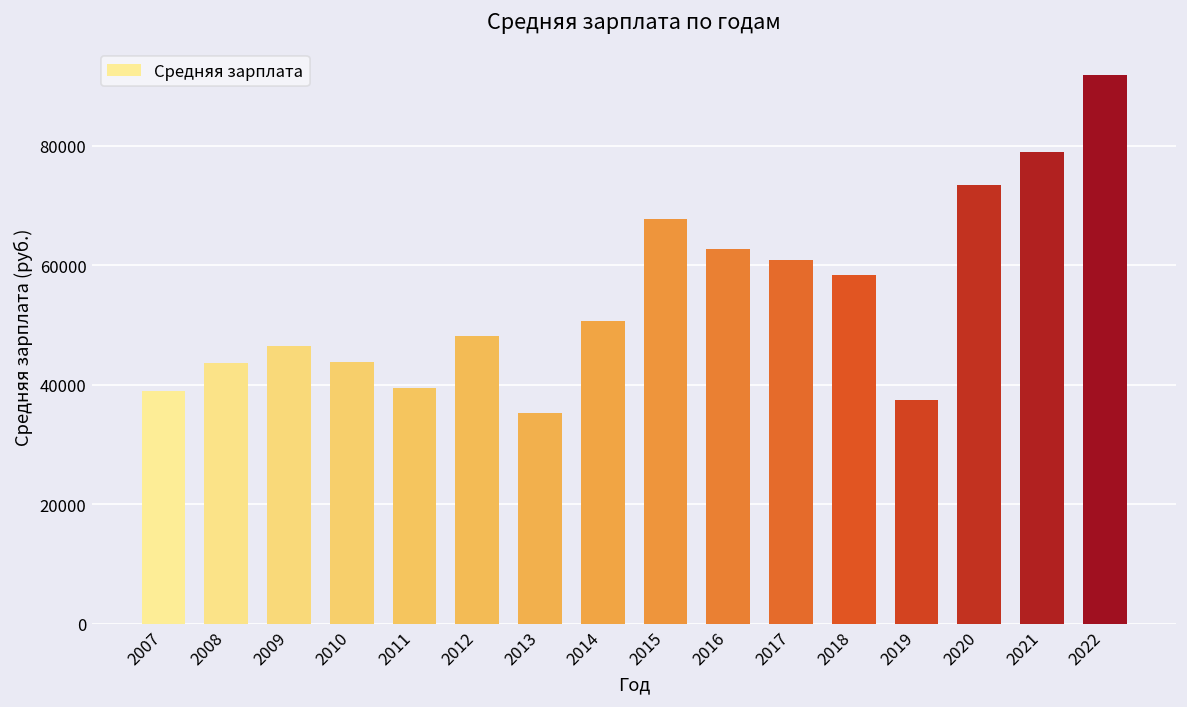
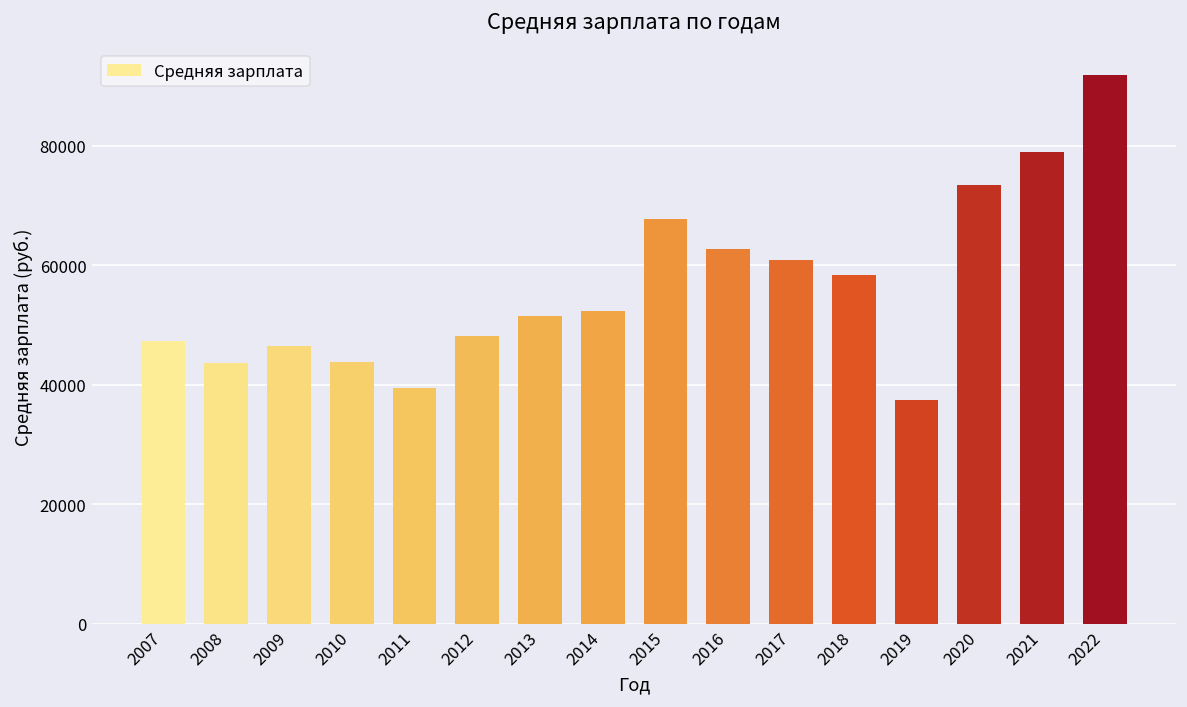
2007: 39000 -> 47000
2013: 35000 -> 52000
2014: 51000 -> 52000
